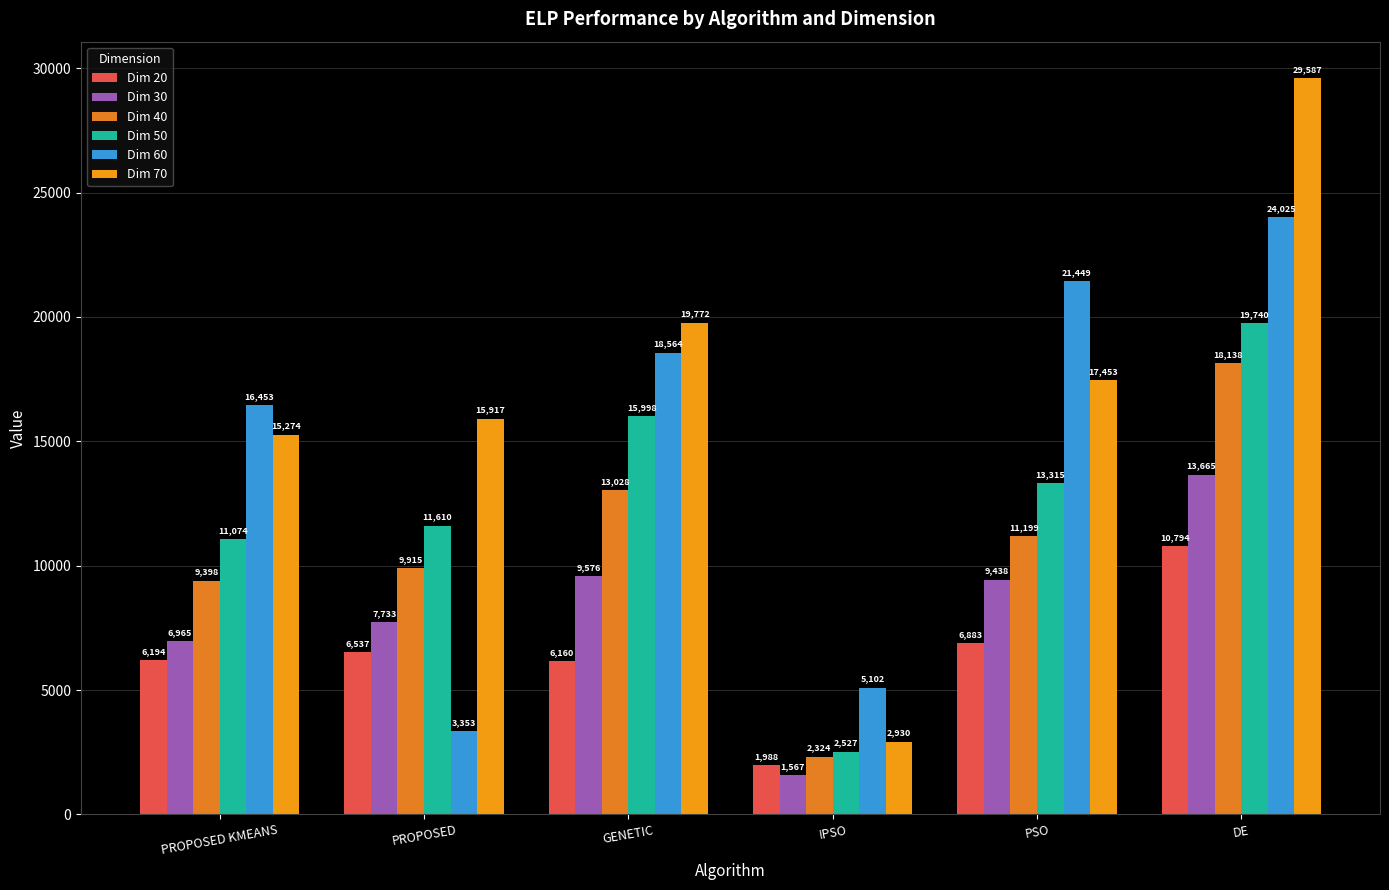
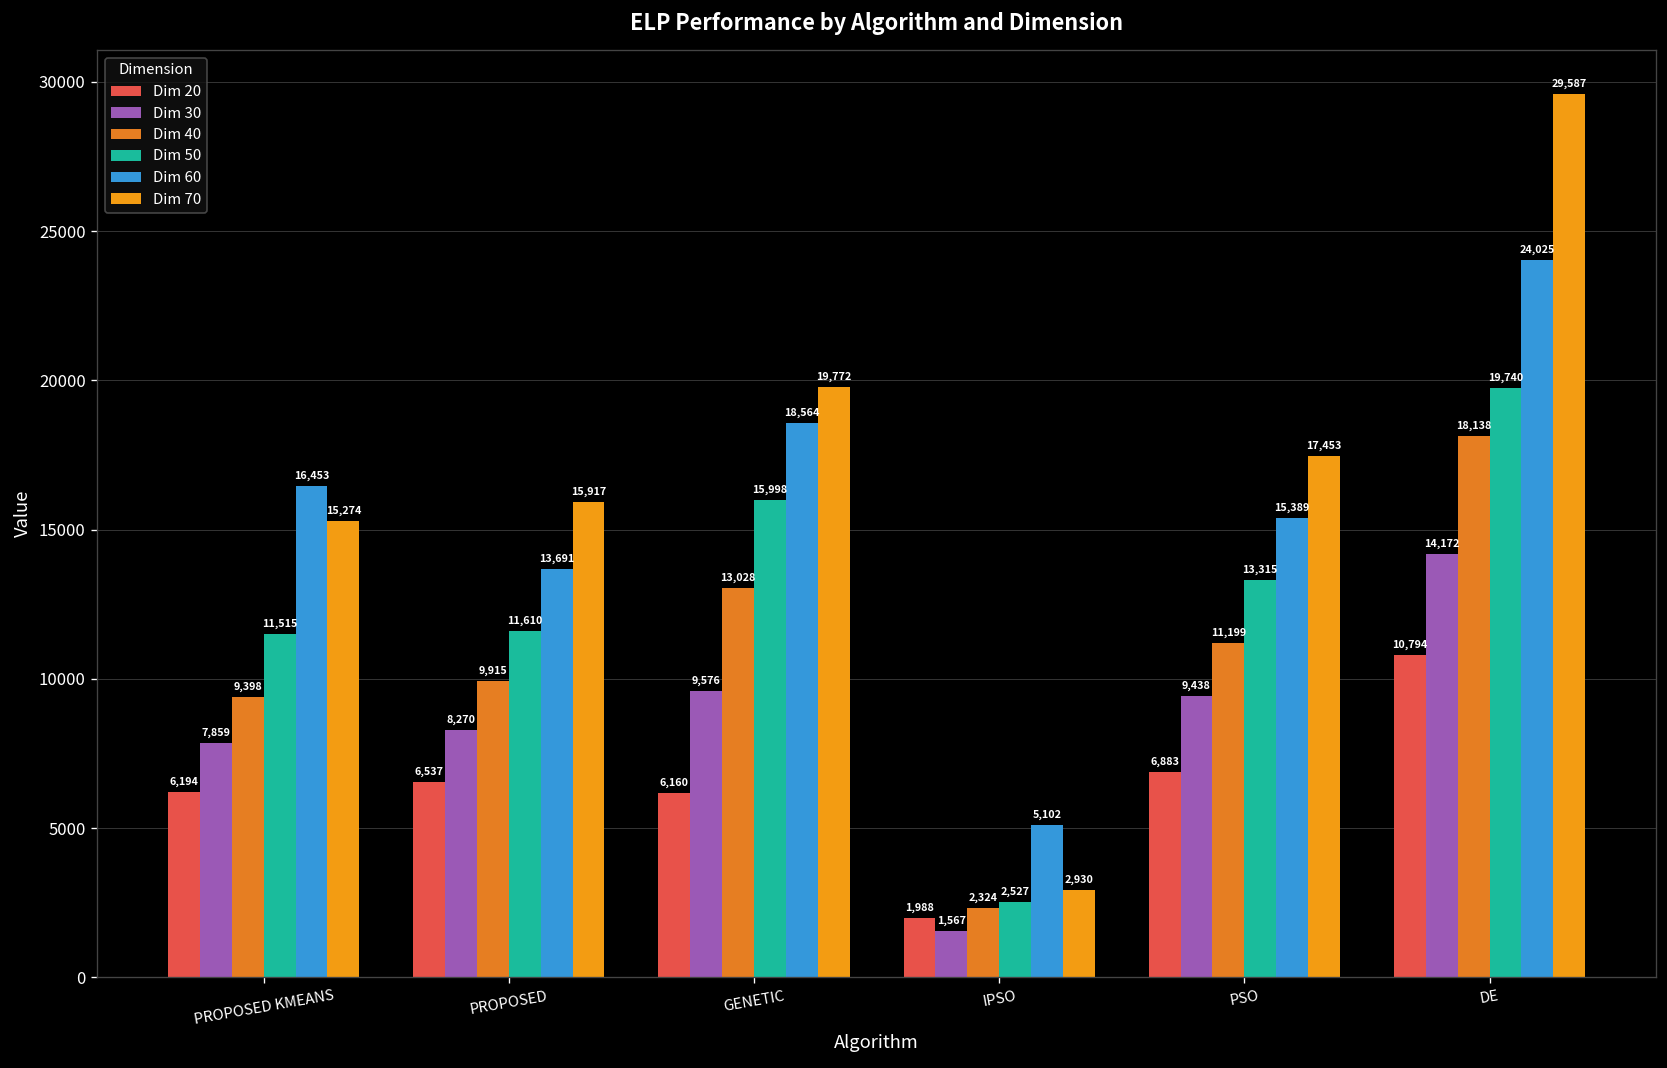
Dim 30, PROPOSED KMEANS: 6,965 -> 7,859
Dim 50, PROPOSED KMEANS: 11,074 -> 11,515
Dim 30, PROPOSED: 7,733 -> 8,270
Dim 60, PROPOSED: 3,353 -> 13,691
Dim 60, PSO: 21,449 -> 15,389
Dim 30, DE: 13,665 -> 14,172
